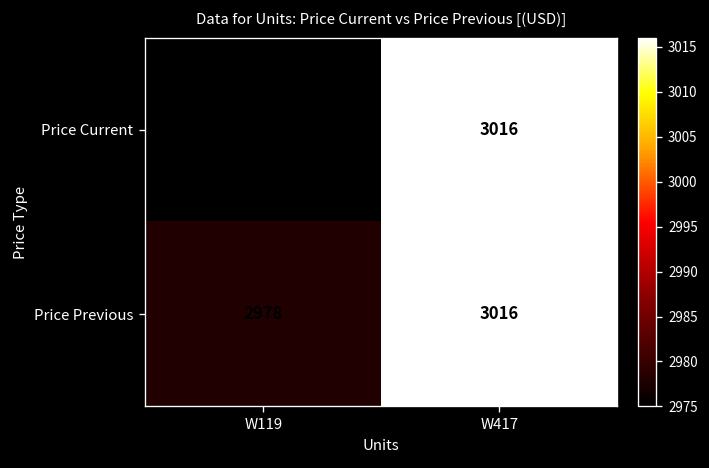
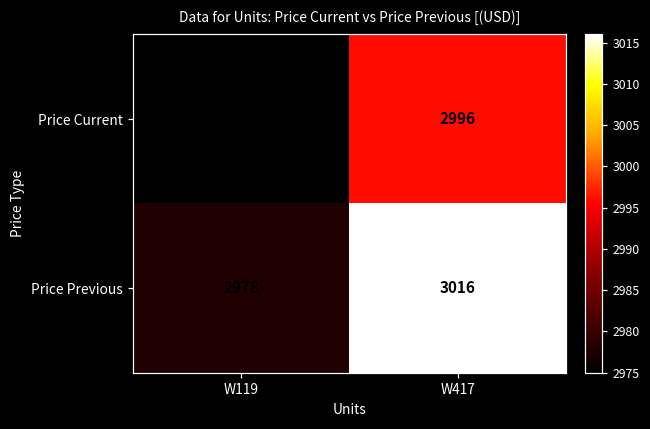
Price Current, W417: 3016 -> 2996
